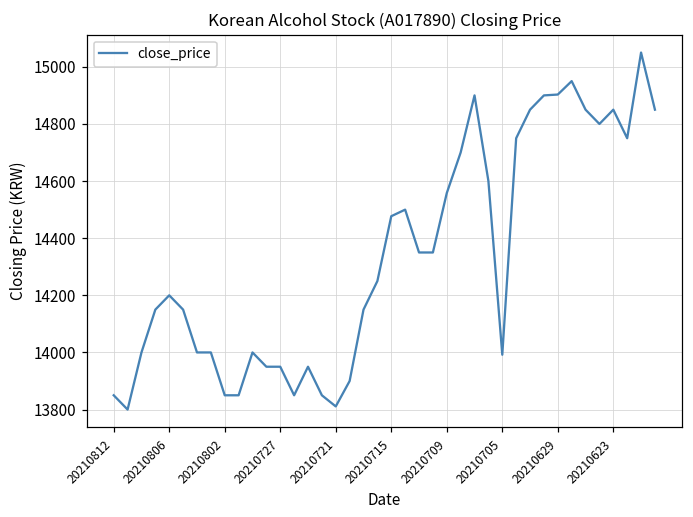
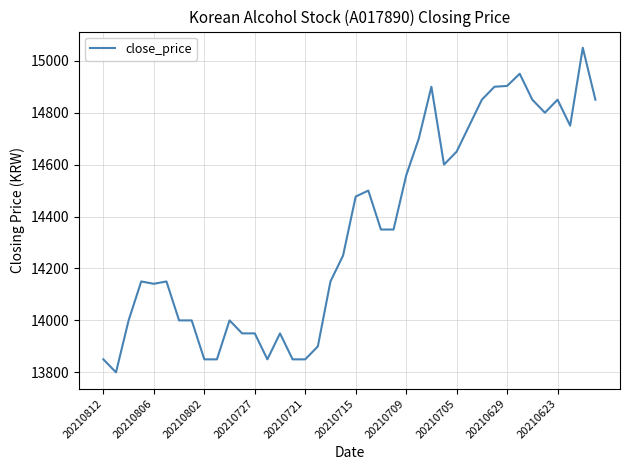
20210806: 14200 -> 14140
20210721: 13810 -> 13850
20210705: 13990 -> 14650
